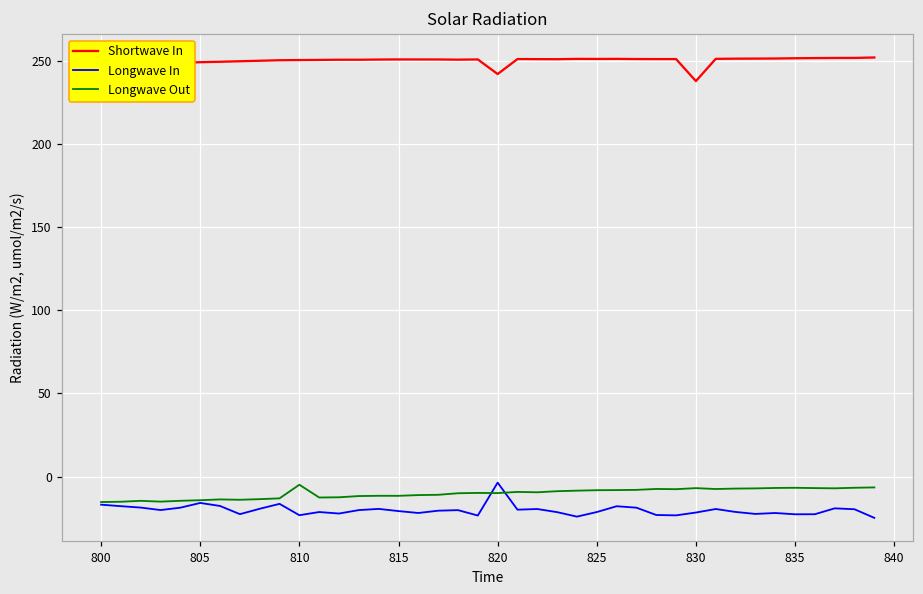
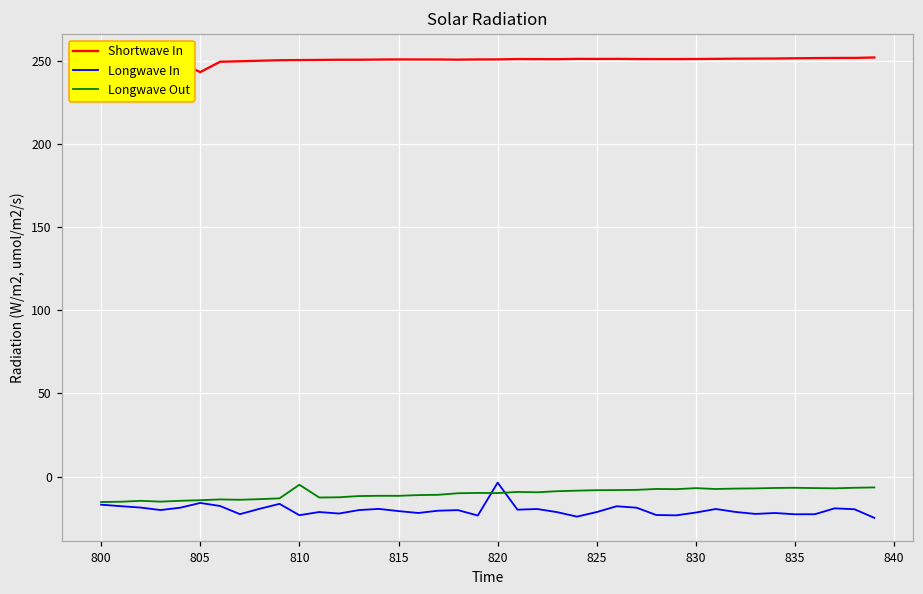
Shortwave In, 805: 249 -> 243
Shortwave In, 820: 242 -> 251
Shortwave In, 830: 238 -> 251
